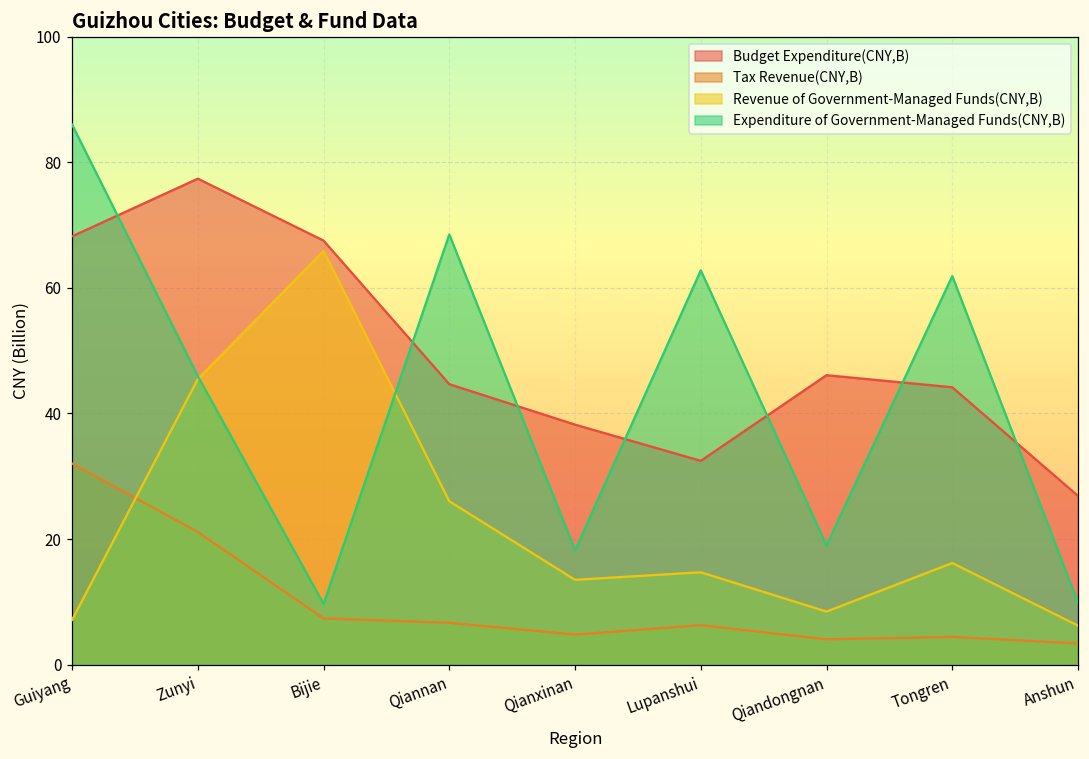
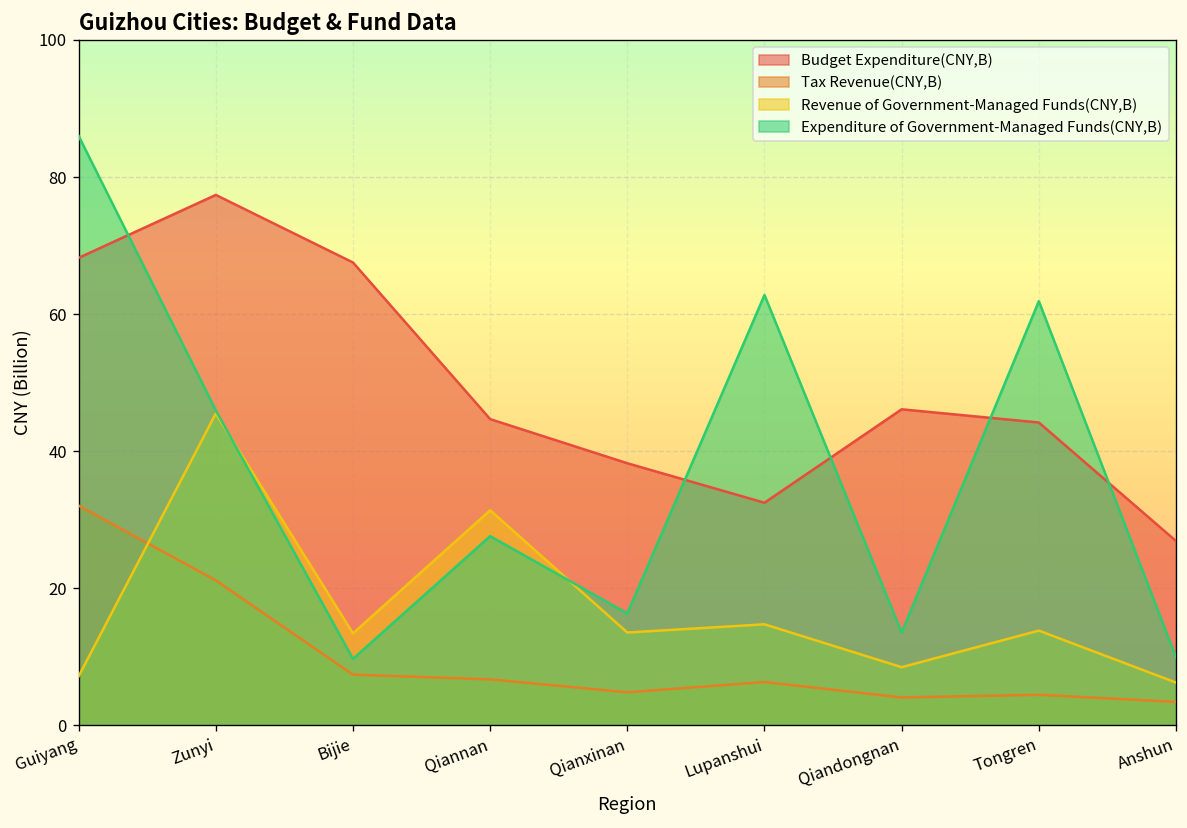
Revenue of Government-Managed Funds(CNY,B), Bijie: 66 -> 13
Revenue of Government-Managed Funds(CNY,B), Qiannan: 26 -> 31
Expenditure of Government-Managed Funds(CNY,B), Qiannan: 69 -> 28
Expenditure of Government-Managed Funds(CNY,B), Qianxinan: 18 -> 16
Expenditure of Government-Managed Funds(CNY,B), Qiandongnan: 19 -> 13
Revenue of Government-Managed Funds(CNY,B), Tongren: 16 -> 14
